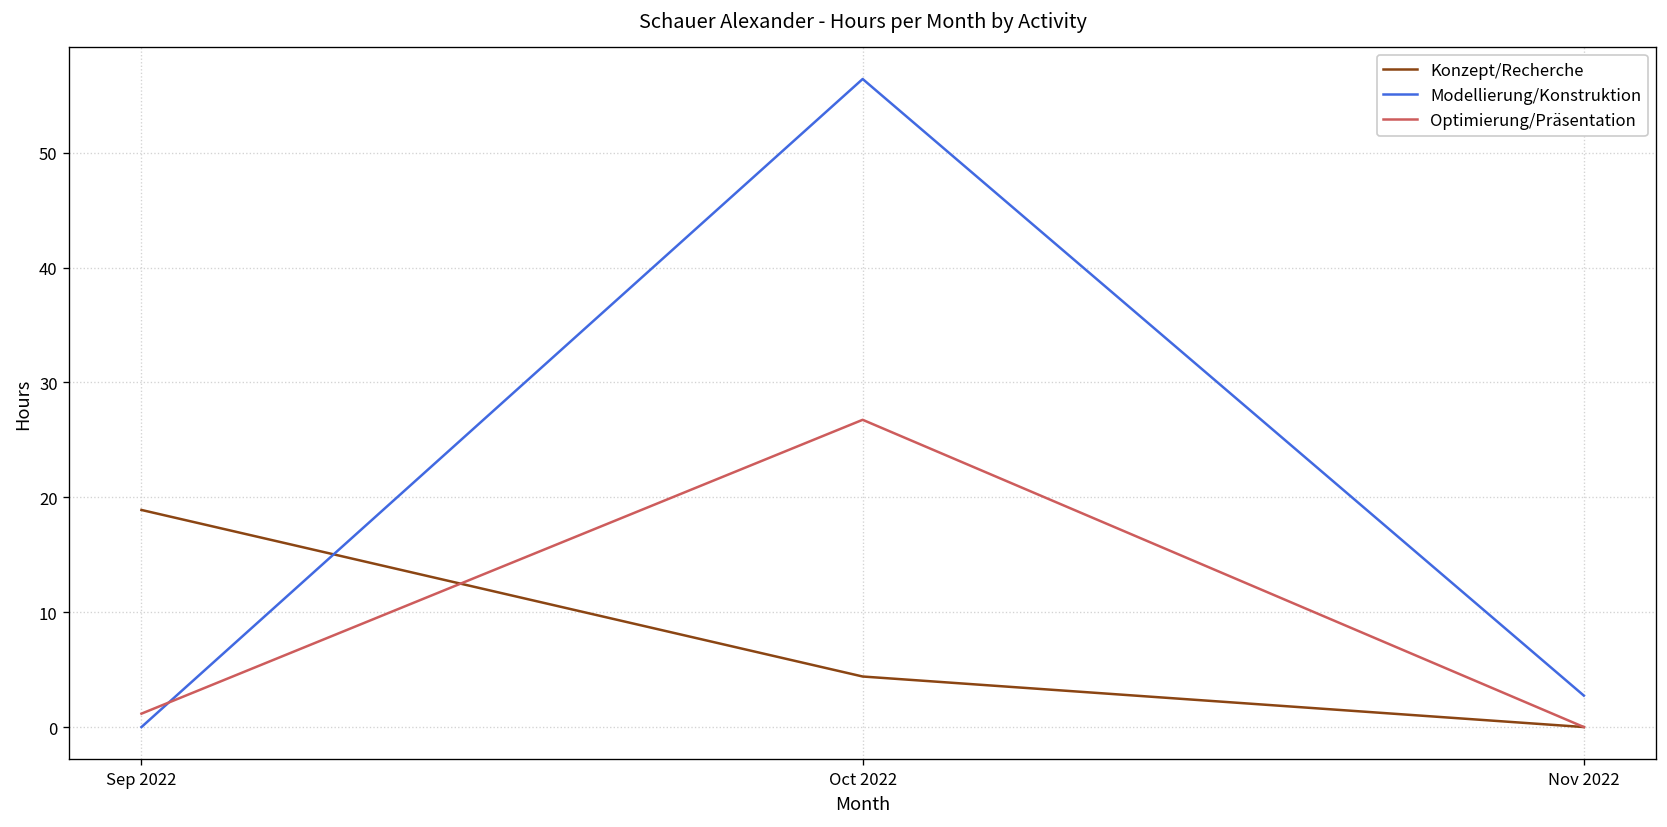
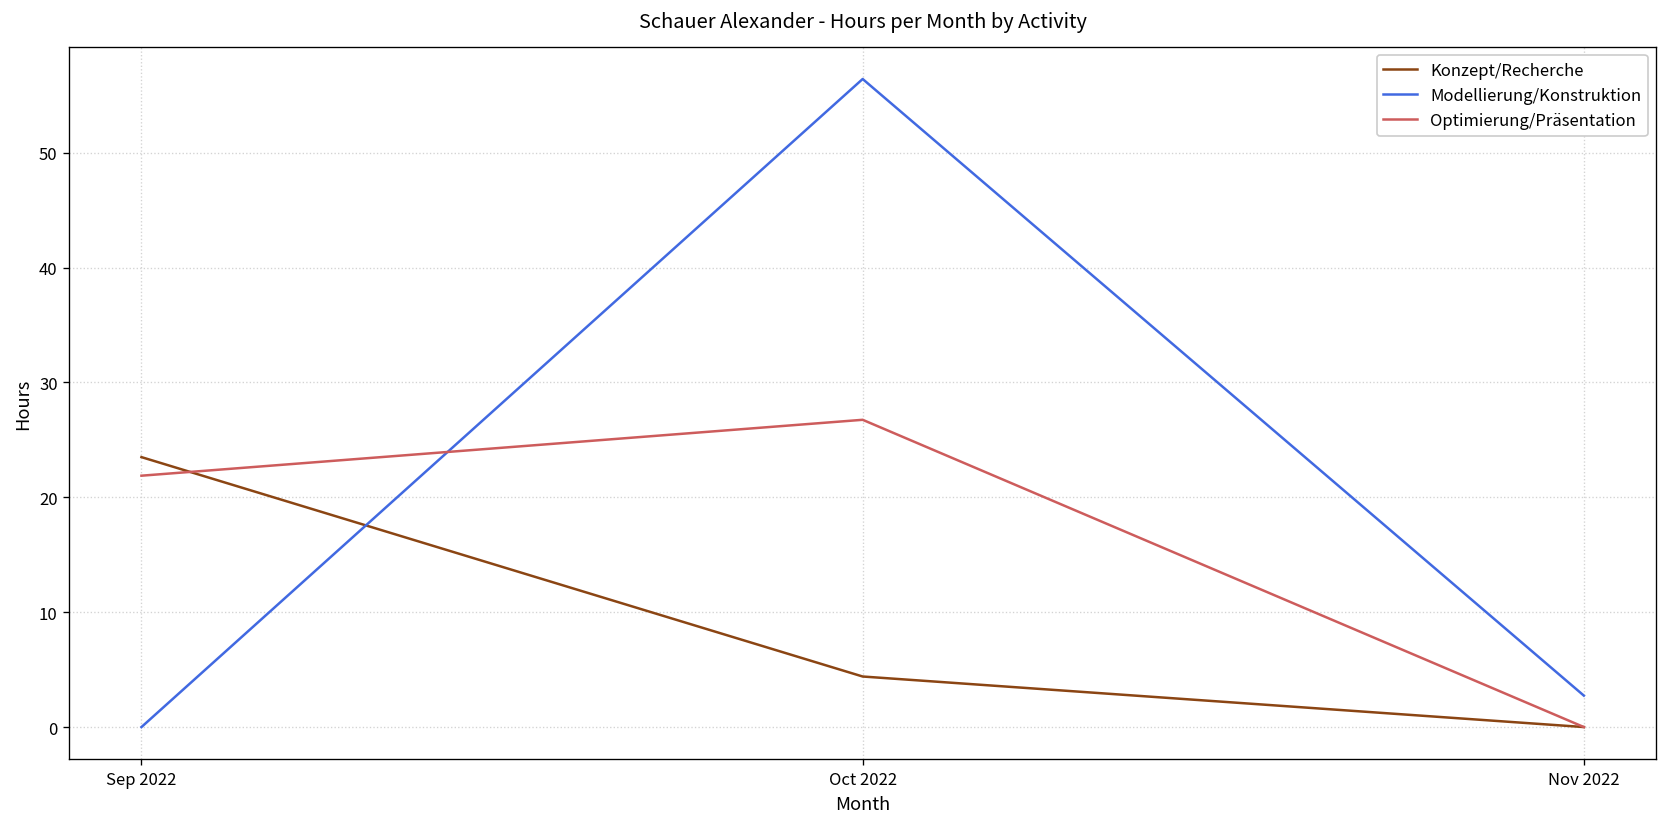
Konzept/Recherche, Sep 2022: 19 -> 24
Optimierung/Präsentation, Sep 2022: 1 -> 22
